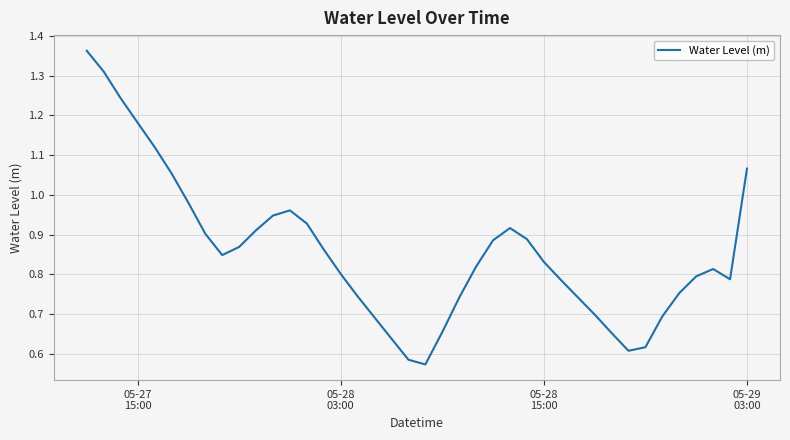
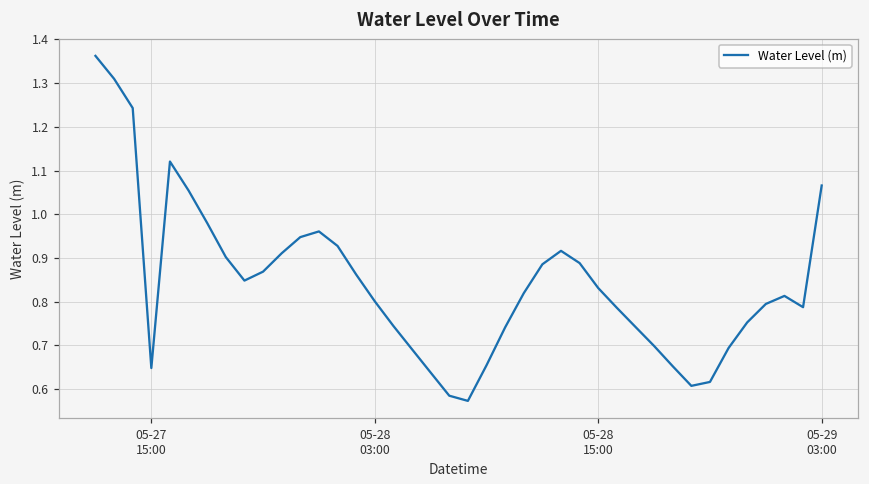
05-27 15:00: 1.18 -> 0.65
